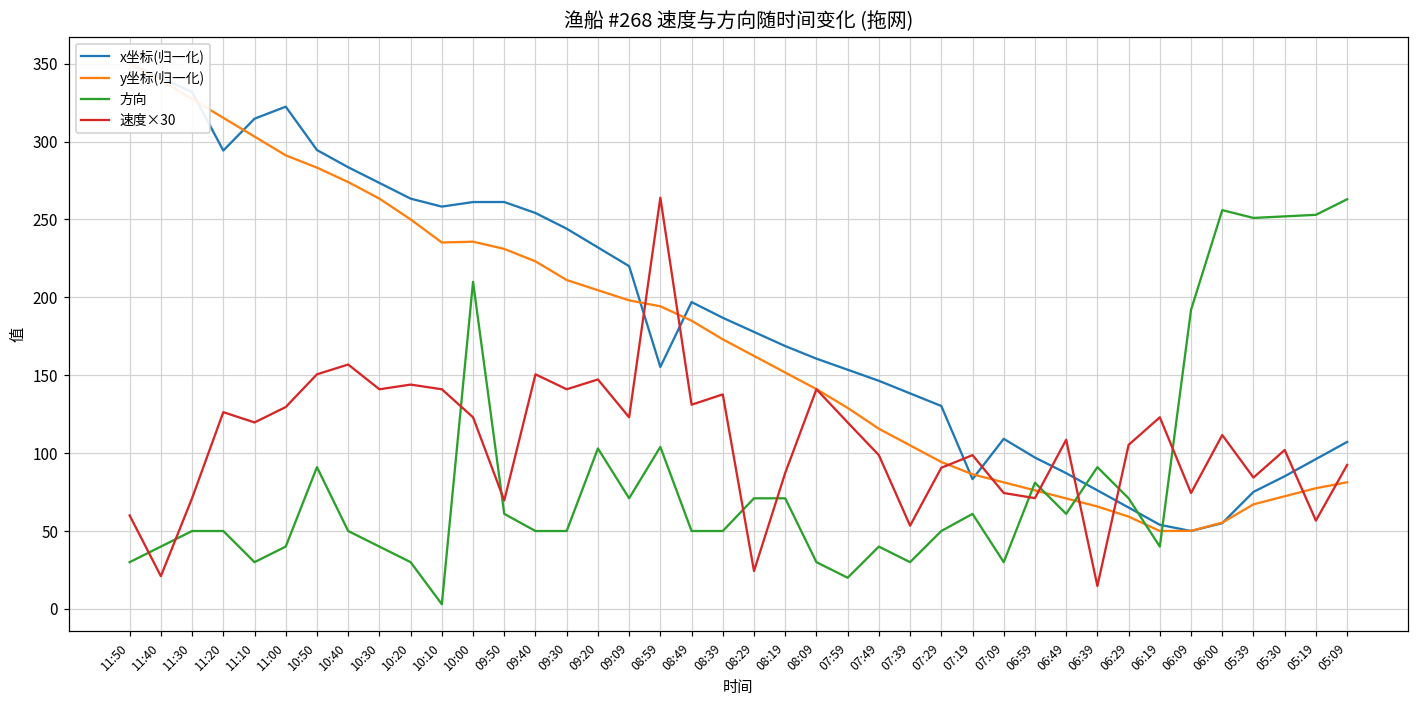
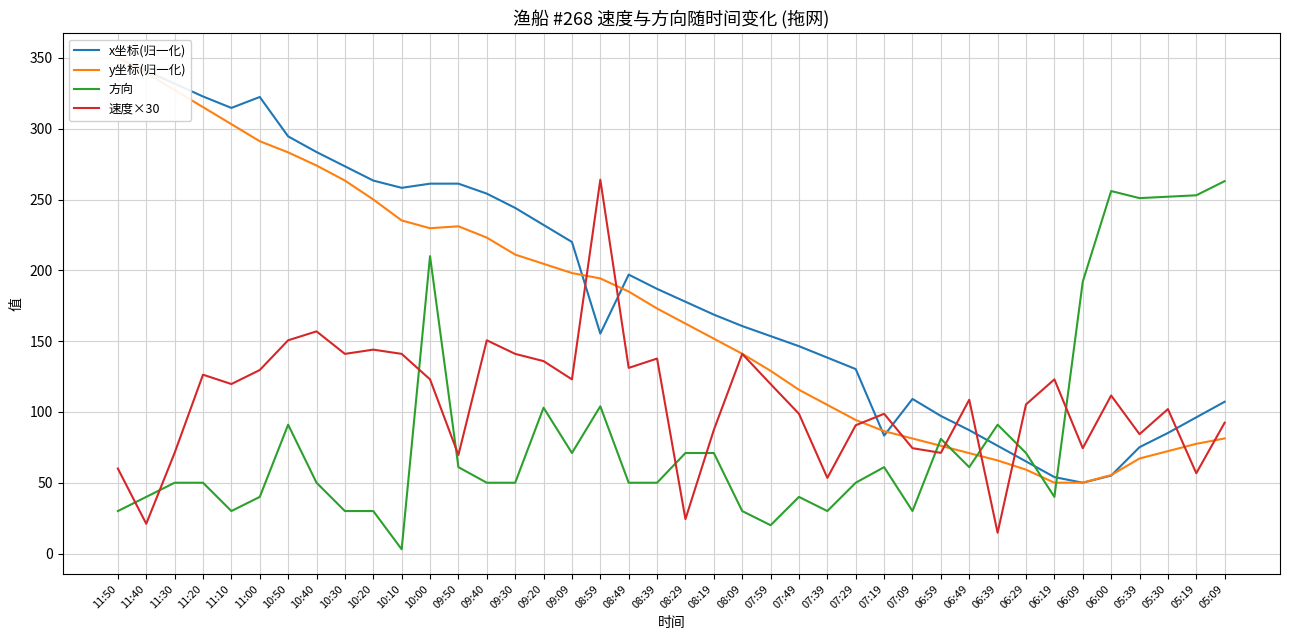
x坐标(归一化), 11:20: 294 -> 323
方向, 10:30: 40 -> 30
y坐标(归一化), 10:00: 236 -> 230
速度×30, 09:20: 147 -> 136
